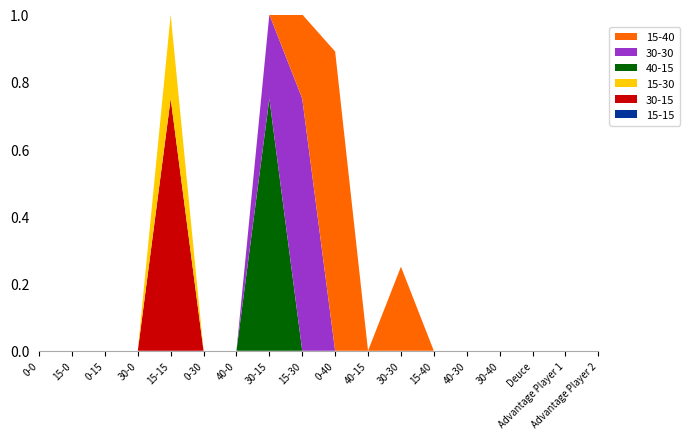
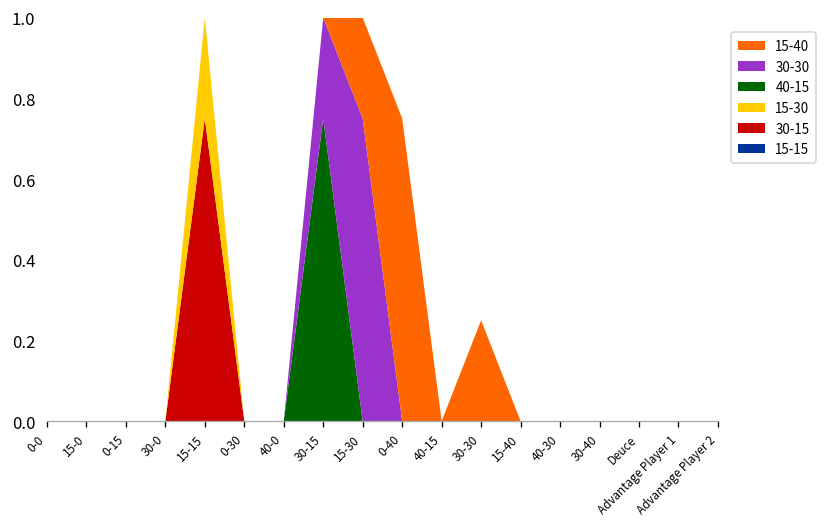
15-40, 0-40: 0.89 -> 0.75
